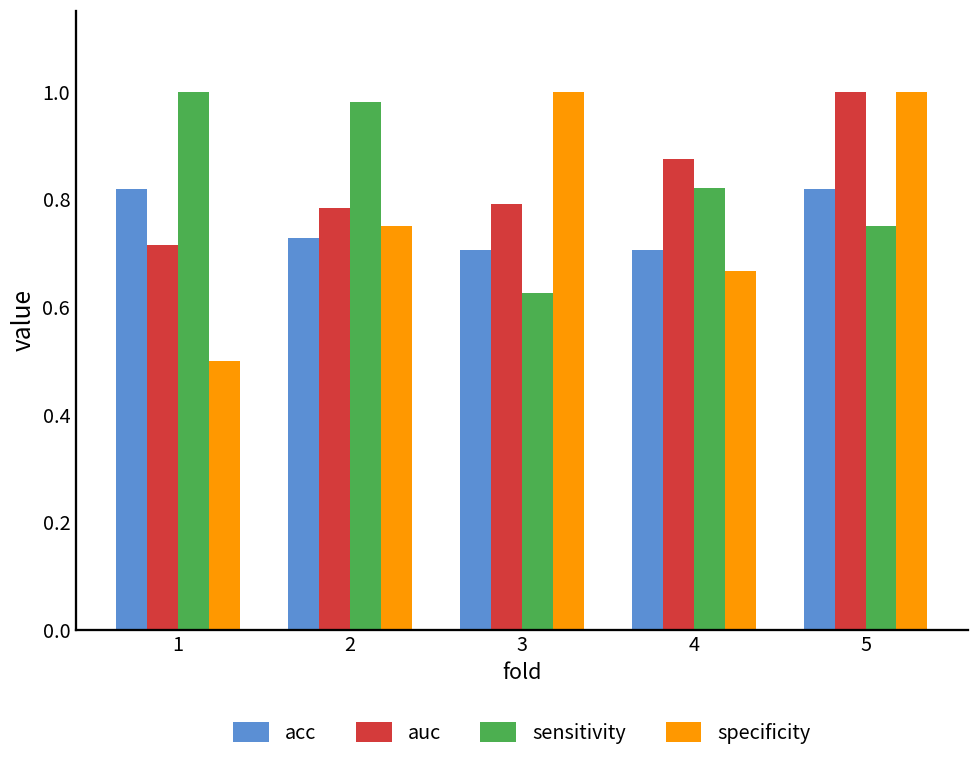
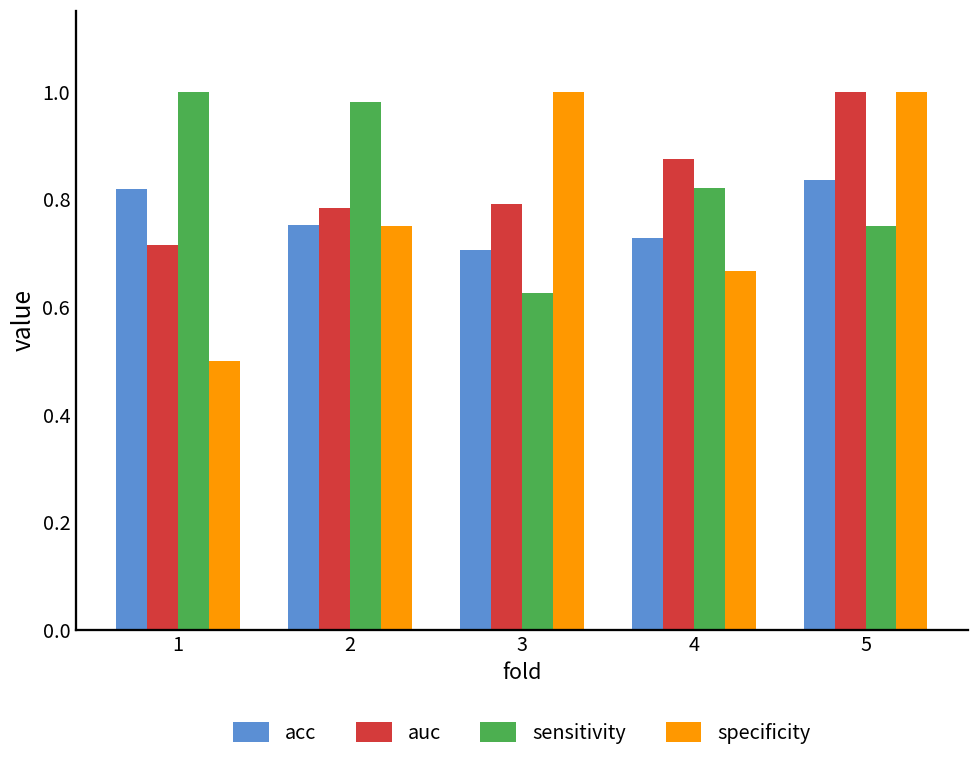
acc, 2: 0.73 -> 0.75
acc, 4: 0.71 -> 0.73
acc, 5: 0.82 -> 0.84
